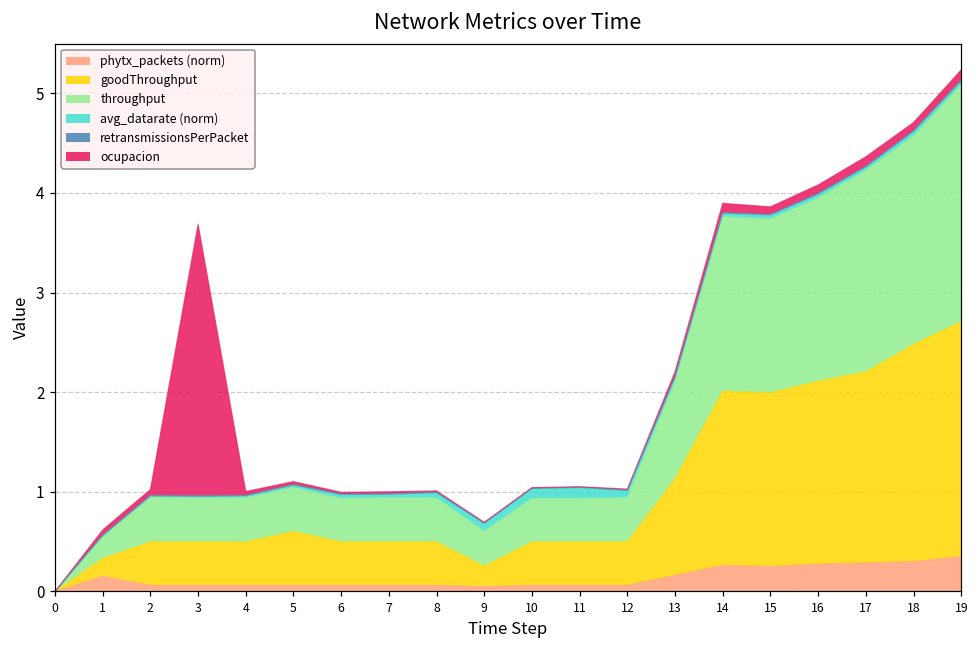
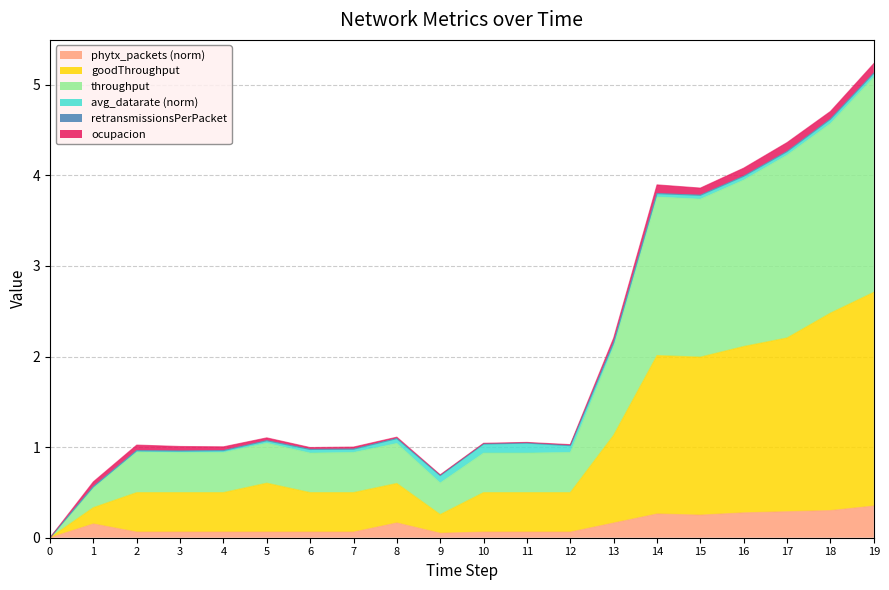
ocupacion, 3: 2.7 -> 0.1
phytx_packets (norm), 8: 0.1 -> 0.2
